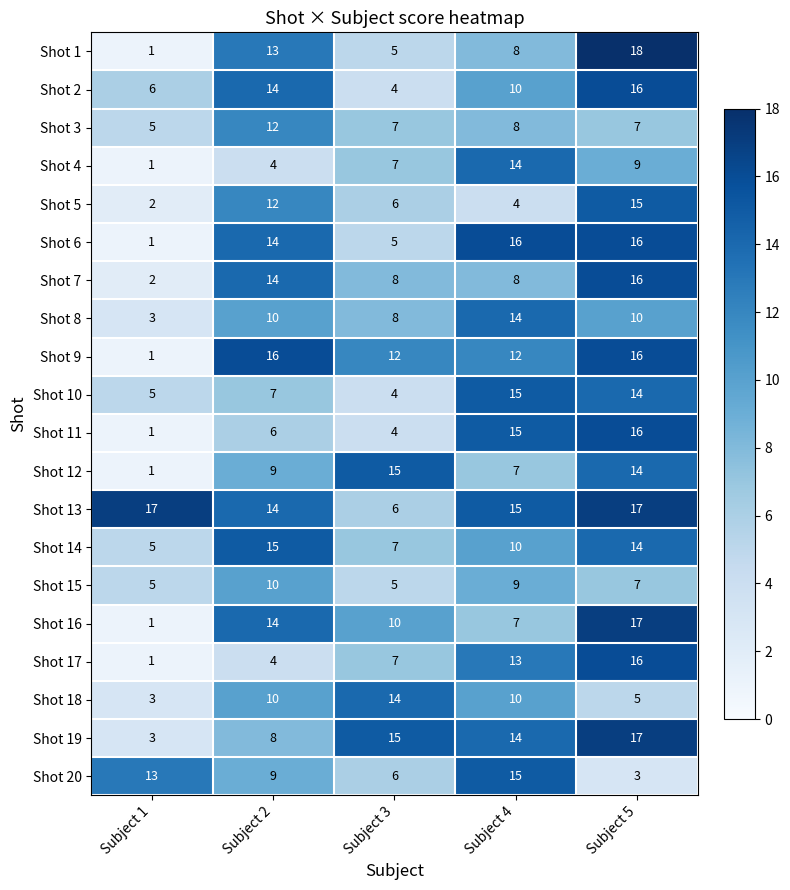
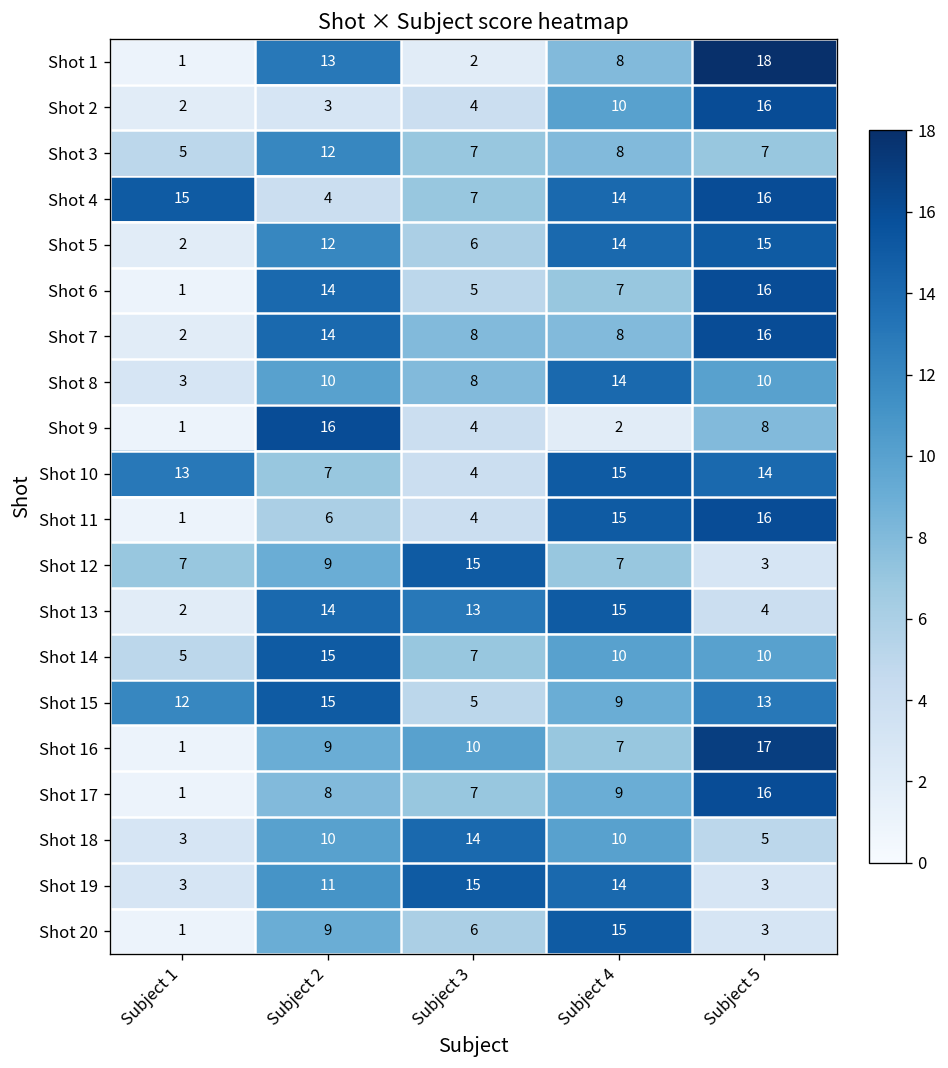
Shot 1, Subject 3: 5 -> 2
Shot 2, Subject 1: 6 -> 2
Shot 2, Subject 2: 14 -> 3
Shot 4, Subject 1: 1 -> 15
Shot 4, Subject 5: 9 -> 16
Shot 5, Subject 4: 4 -> 14
Shot 6, Subject 4: 16 -> 7
Shot 9, Subject 3: 12 -> 4
Shot 9, Subject 4: 12 -> 2
Shot 9, Subject 5: 16 -> 8
Shot 10, Subject 1: 5 -> 13
Shot 12, Subject 1: 1 -> 7
Shot 12, Subject 5: 14 -> 3
Shot 13, Subject 1: 17 -> 2
Shot 13, Subject 3: 6 -> 13
Shot 13, Subject 5: 17 -> 4
Shot 14, Subject 5: 14 -> 10
Shot 15, Subject 1: 5 -> 12
Shot 15, Subject 2: 10 -> 15
Shot 15, Subject 5: 7 -> 13
Shot 16, Subject 2: 14 -> 9
Shot 17, Subject 2: 4 -> 8
Shot 17, Subject 4: 13 -> 9
Shot 19, Subject 2: 8 -> 11
Shot 19, Subject 5: 17 -> 3
Shot 20, Subject 1: 13 -> 1
